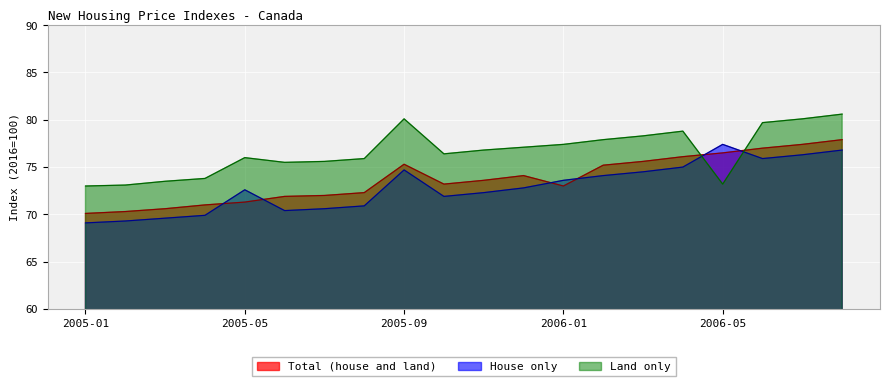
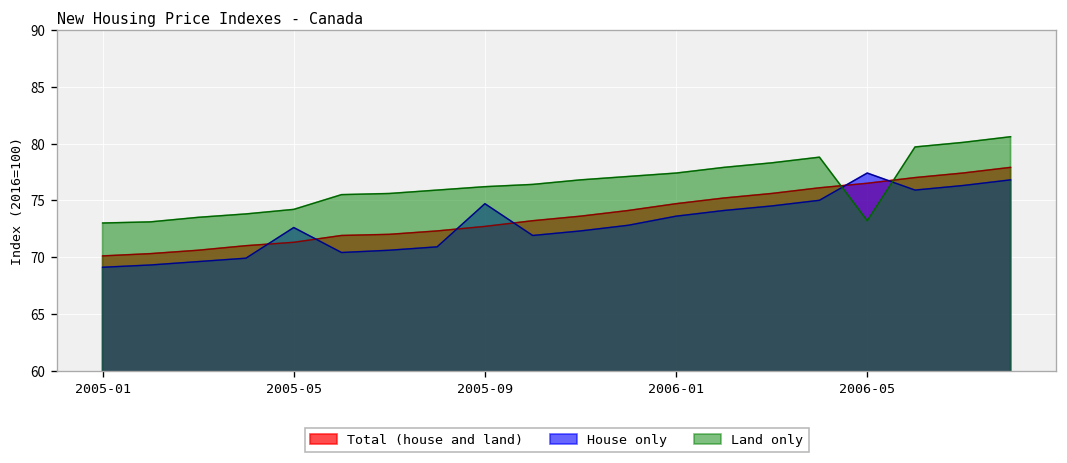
Land only, 2005-05: 76 -> 74
Total (house and land), 2005-09: 75 -> 73
Land only, 2005-09: 80 -> 76
Total (house and land), 2006-01: 73 -> 75
